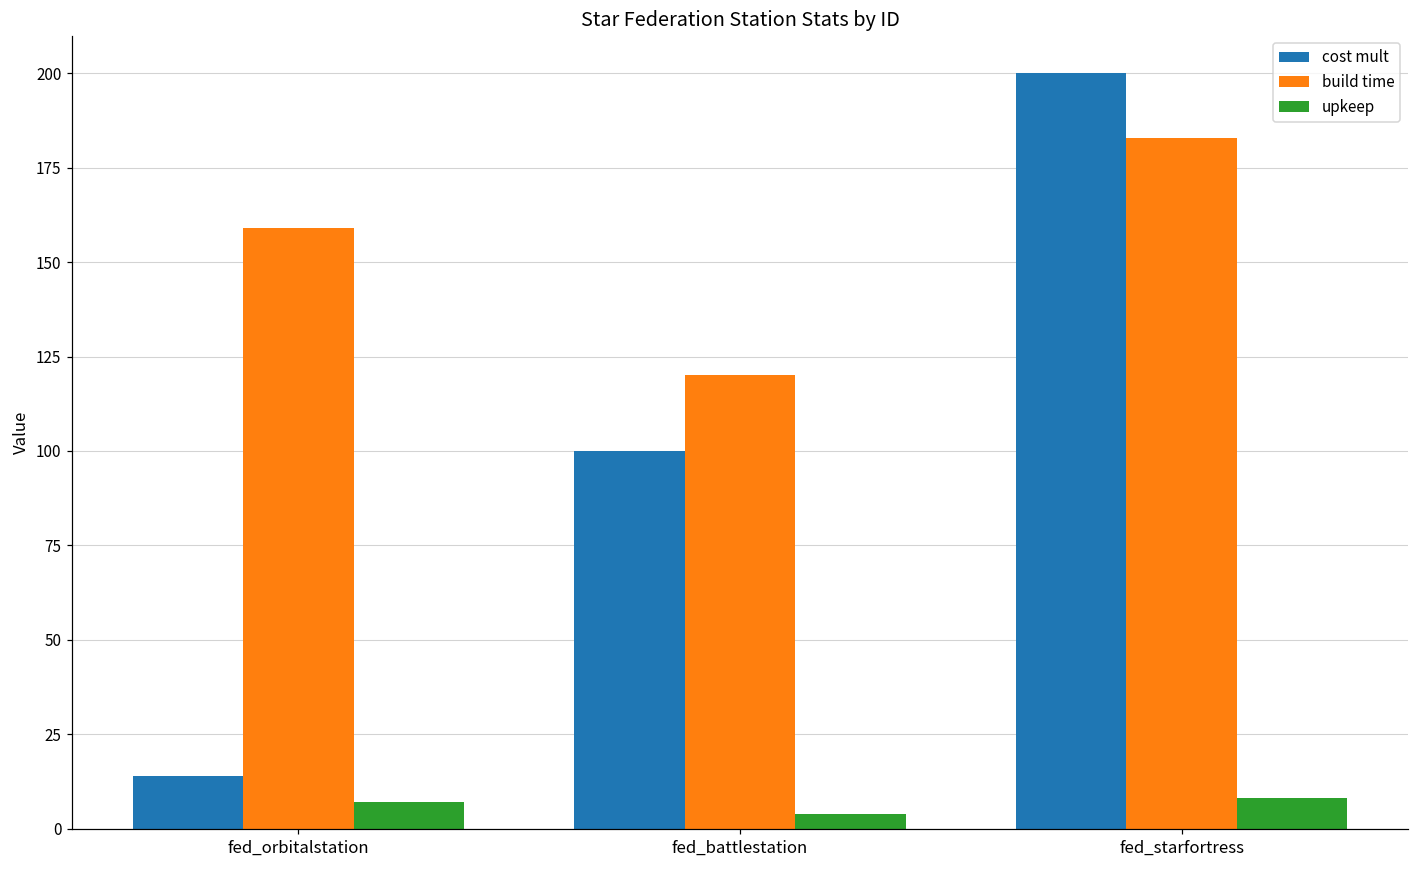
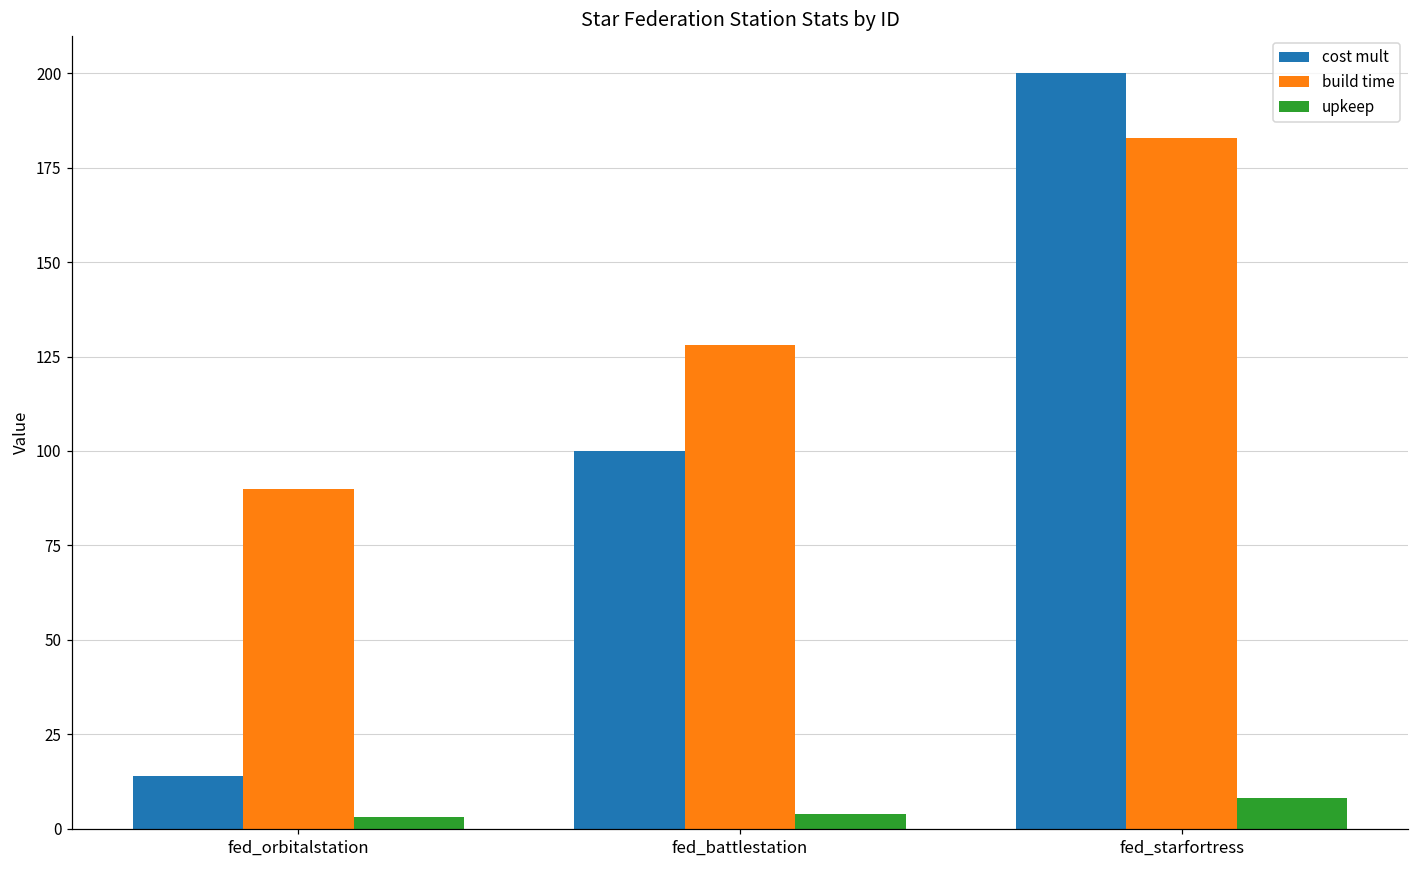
build time, fed_orbitalstation: 159 -> 90
upkeep, fed_orbitalstation: 7 -> 3
build time, fed_battlestation: 120 -> 128
